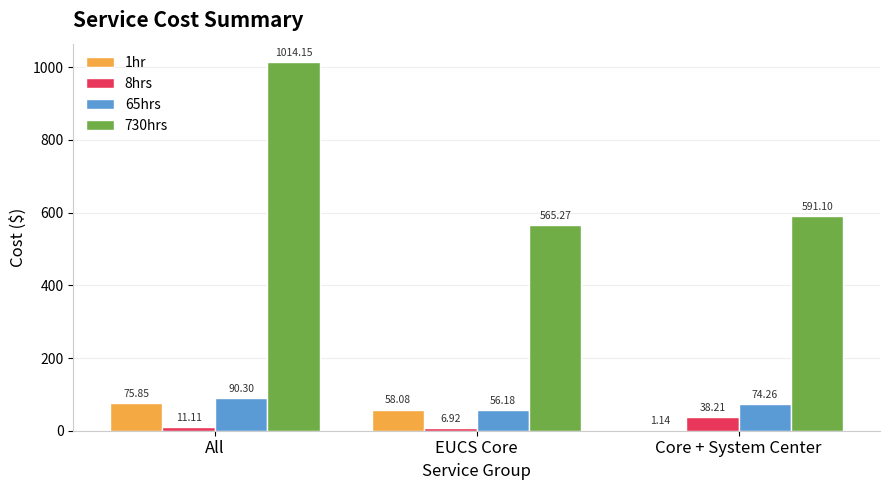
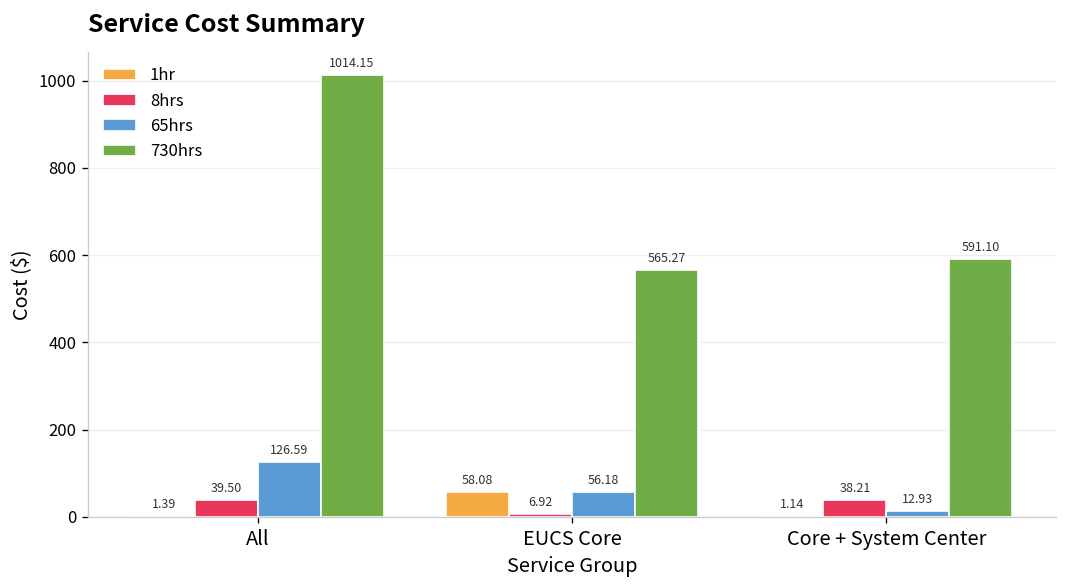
1hr, All: 75.85 -> 1.39
8hrs, All: 11.11 -> 39.50
65hrs, All: 90.30 -> 126.59
65hrs, Core + System Center: 74.26 -> 12.93
